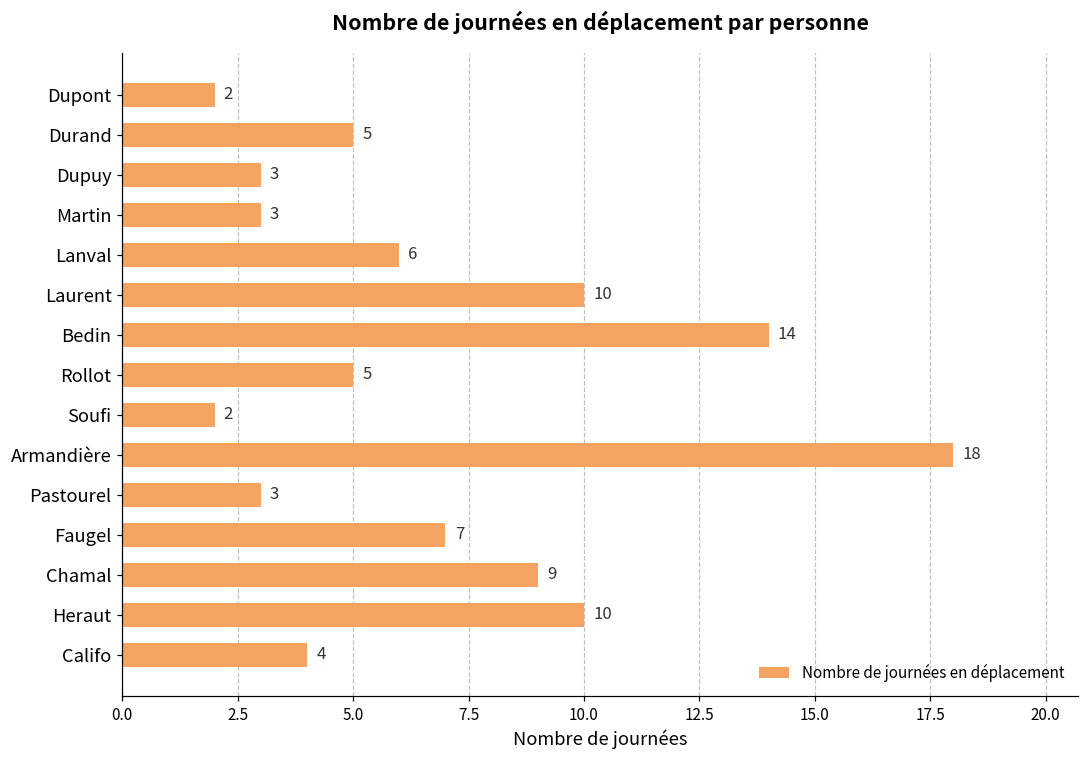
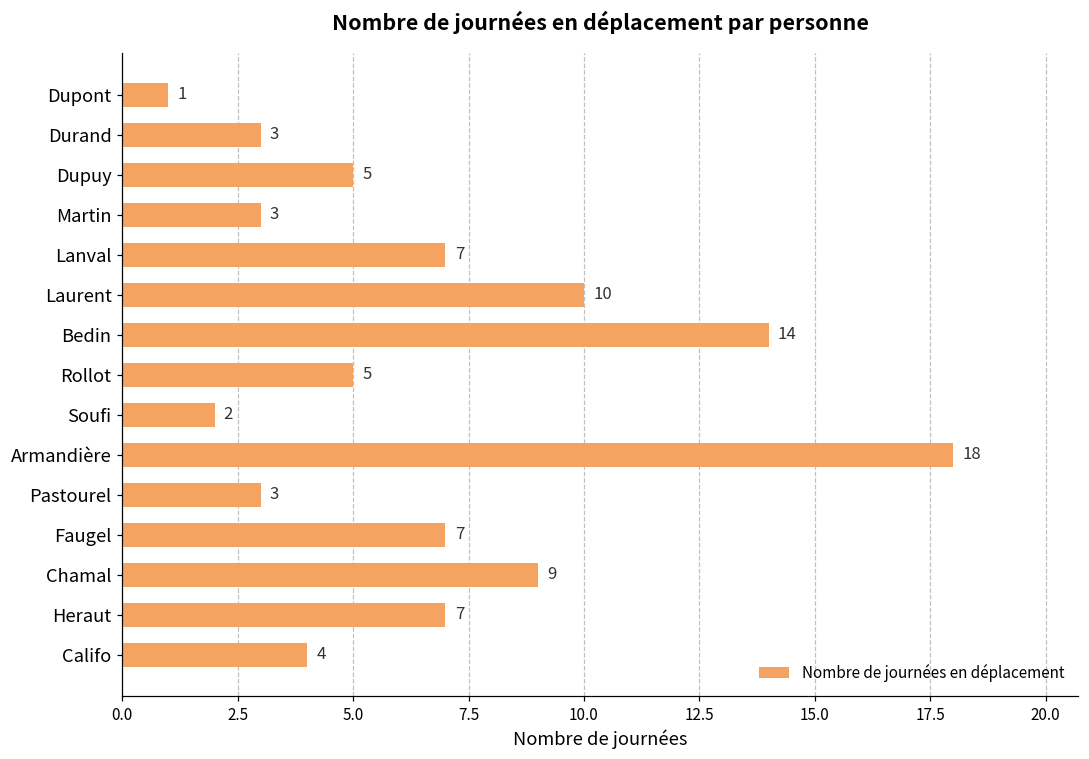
Dupont: 2 -> 1
Durand: 5 -> 3
Dupuy: 3 -> 5
Lanval: 6 -> 7
Heraut: 10 -> 7
